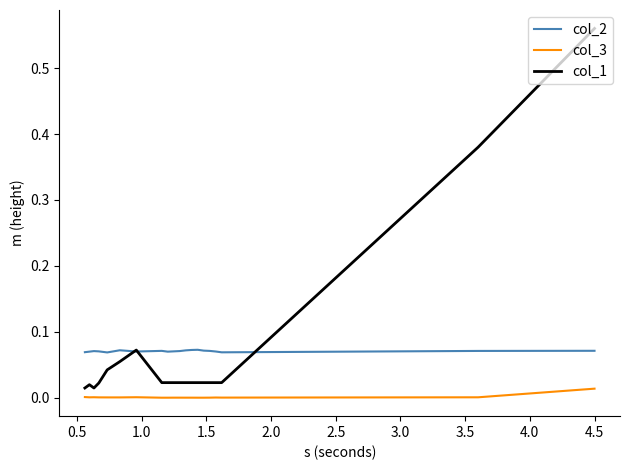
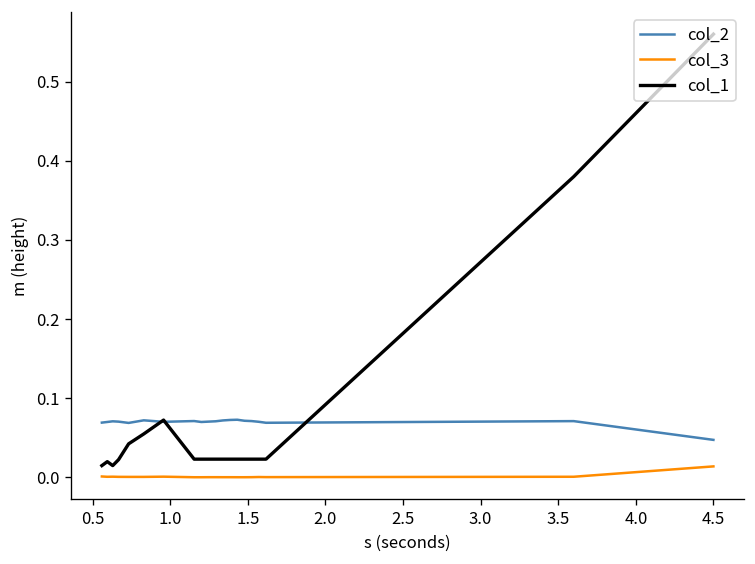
col_2, 4.5: 0.07 -> 0.05
